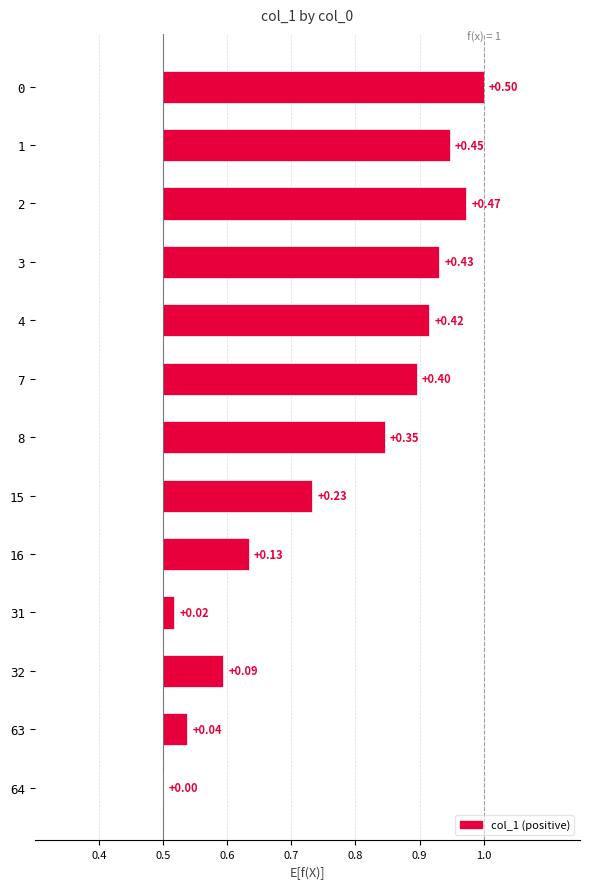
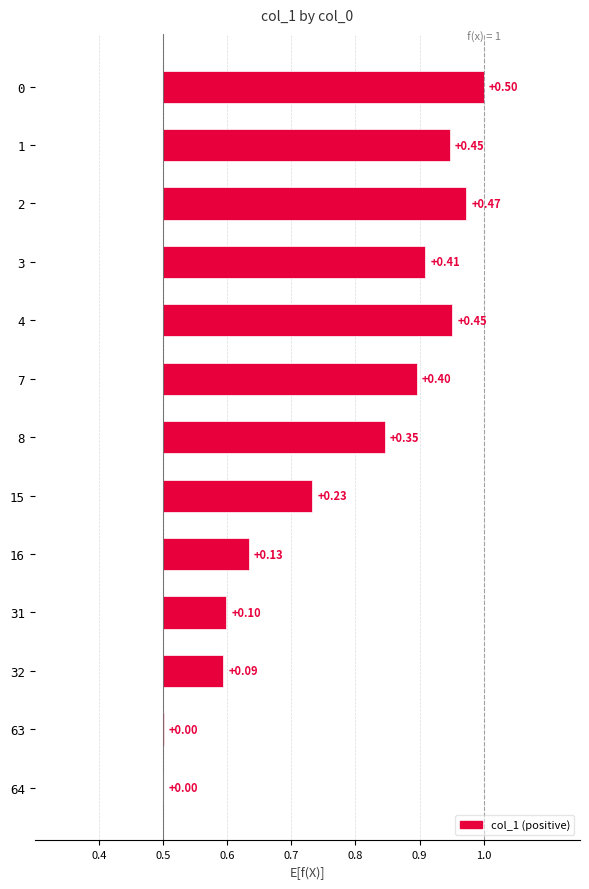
3: +0.43 -> +0.41
4: +0.42 -> +0.45
31: +0.02 -> +0.10
63: +0.04 -> +0.00
